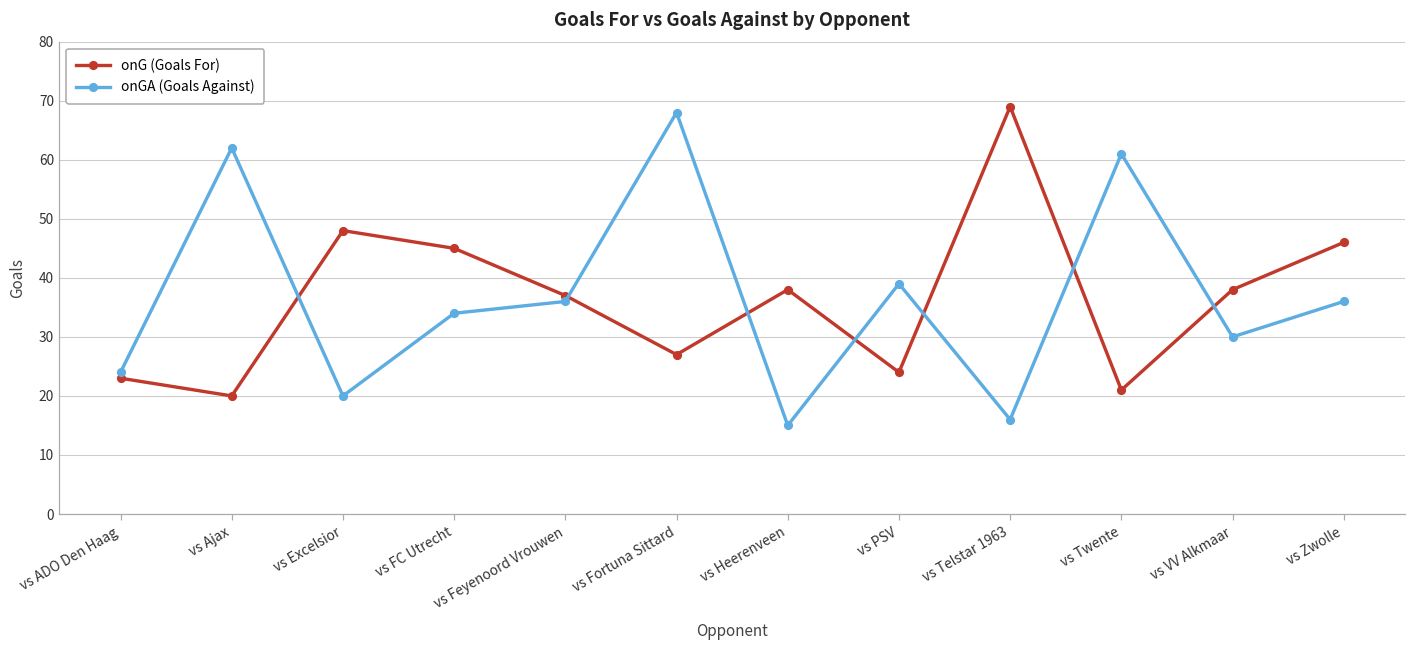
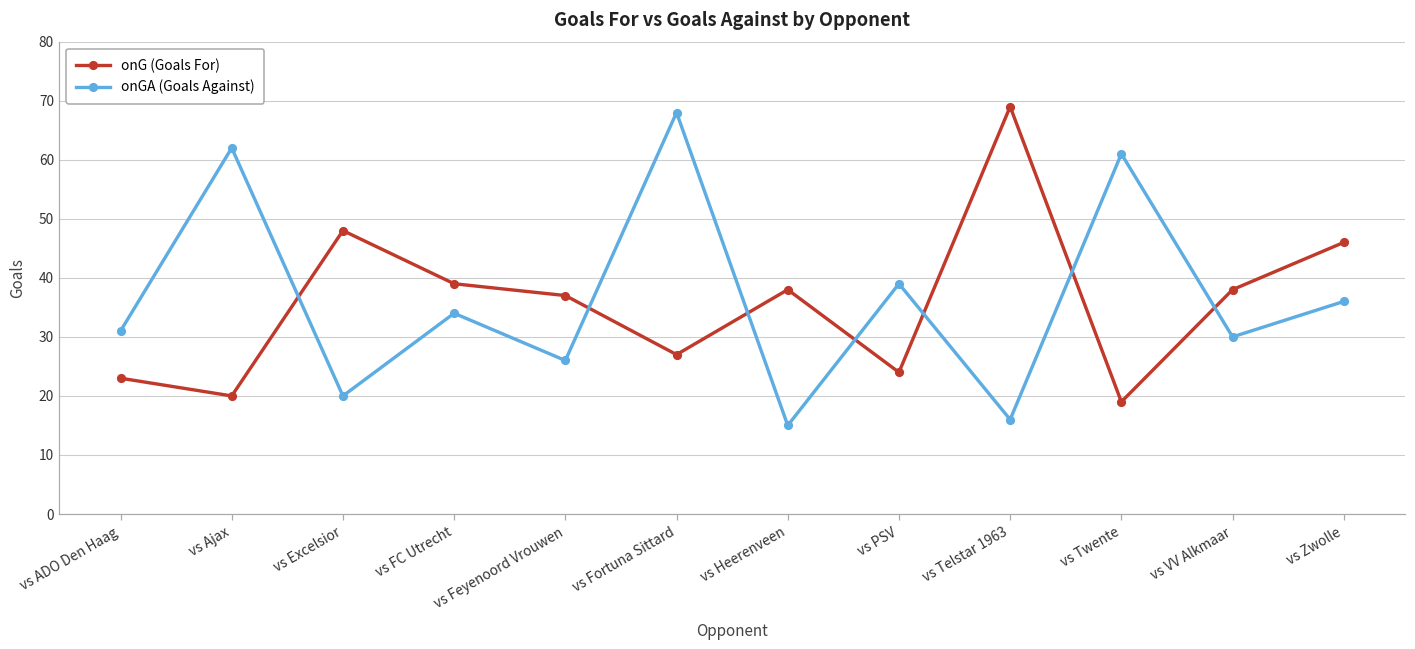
onGA (Goals Against), vs ADO Den Haag: 24 -> 31
onG (Goals For), vs FC Utrecht: 45 -> 39
onGA (Goals Against), vs Feyenoord Vrouwen: 36 -> 26
onG (Goals For), vs Twente: 21 -> 19
